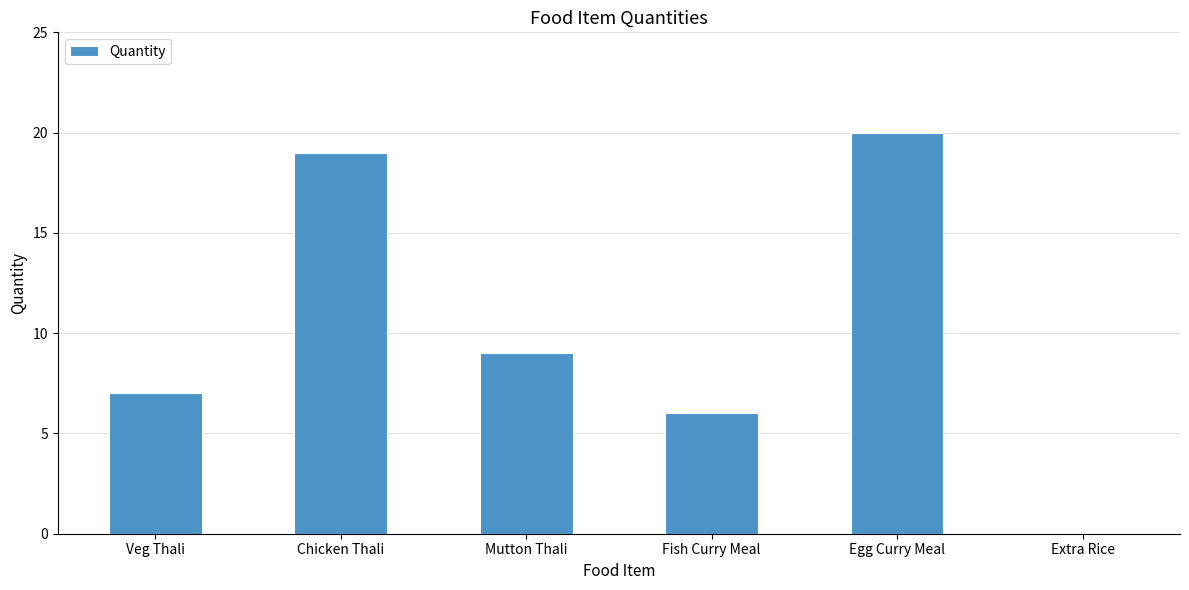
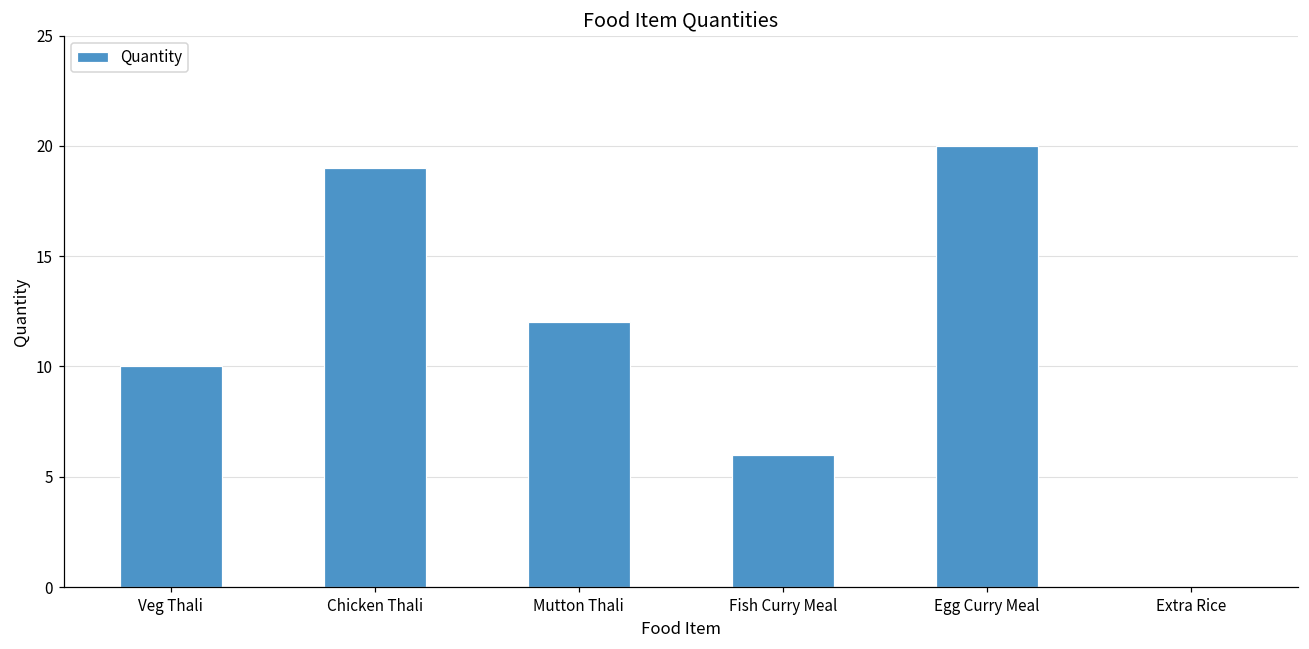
Veg Thali: 7 -> 10
Mutton Thali: 9 -> 12
